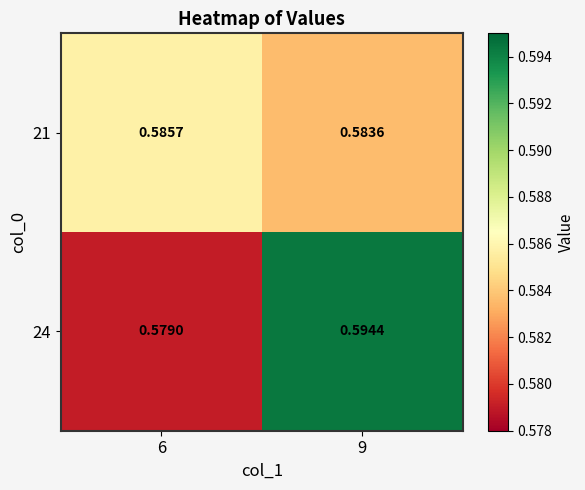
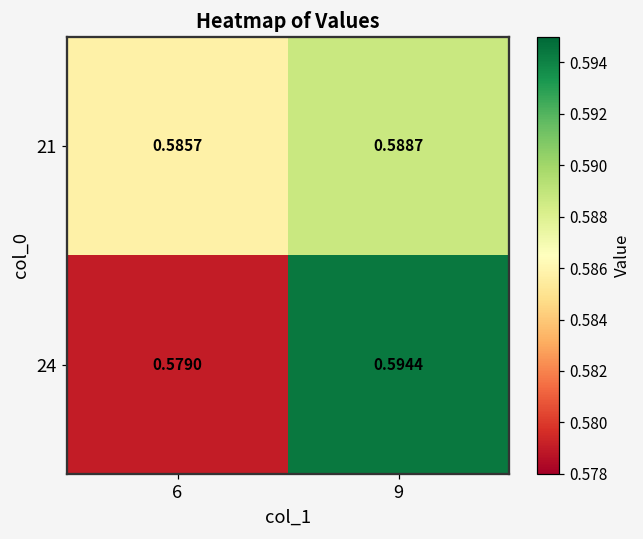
21, 9: 0.5836 -> 0.5887
